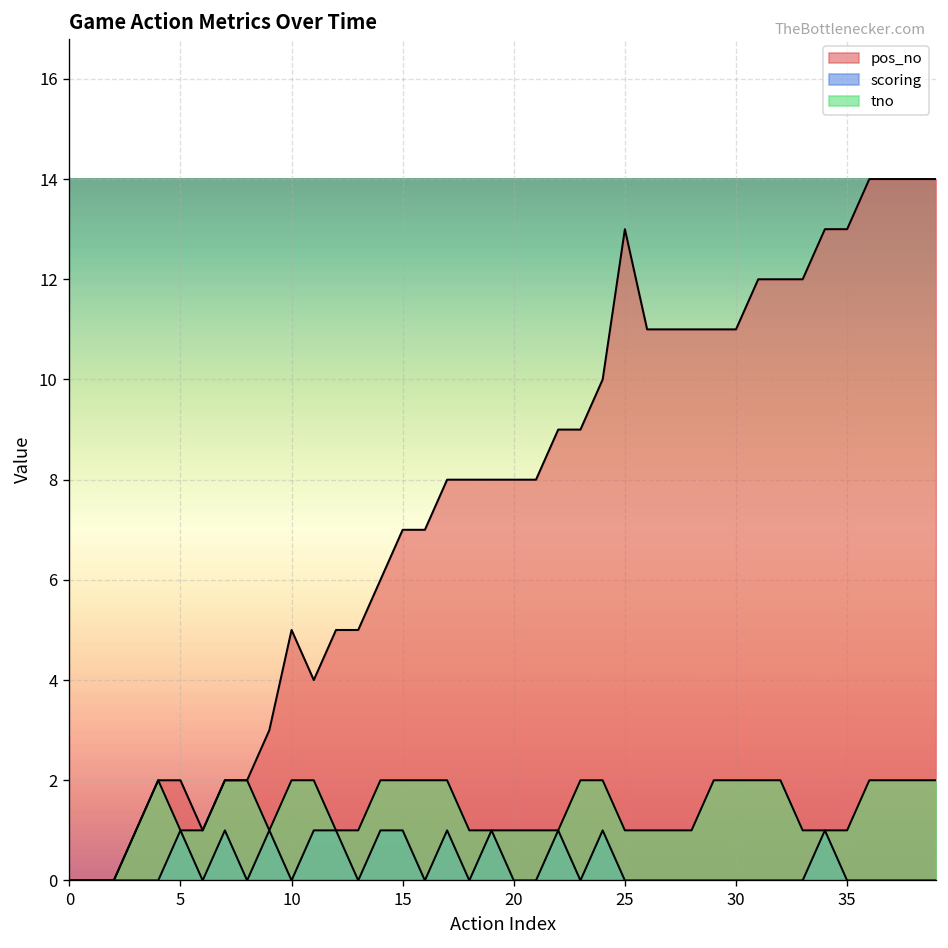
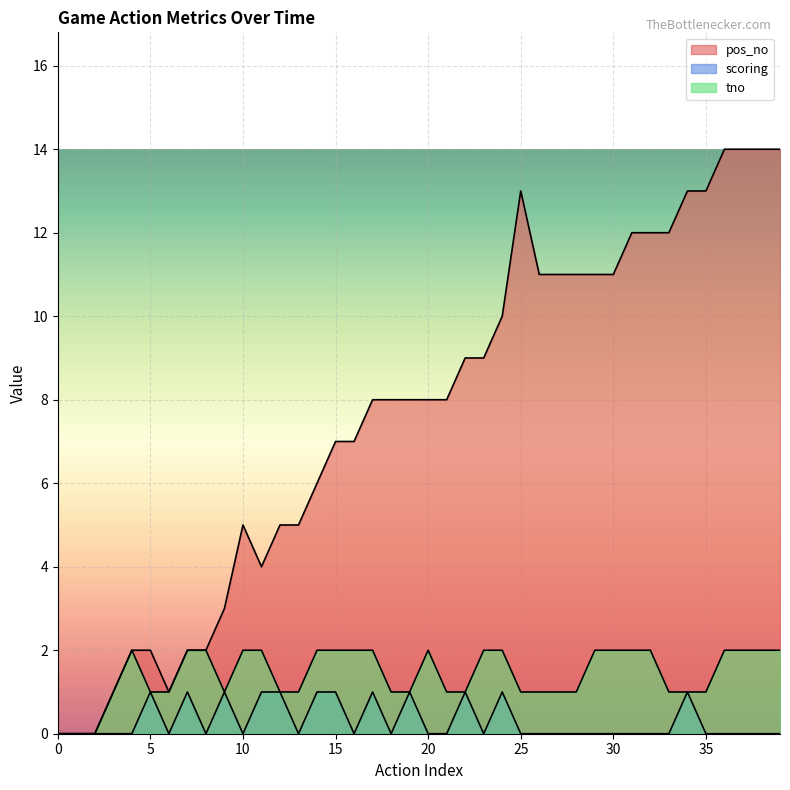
tno, 20: 1 -> 2
